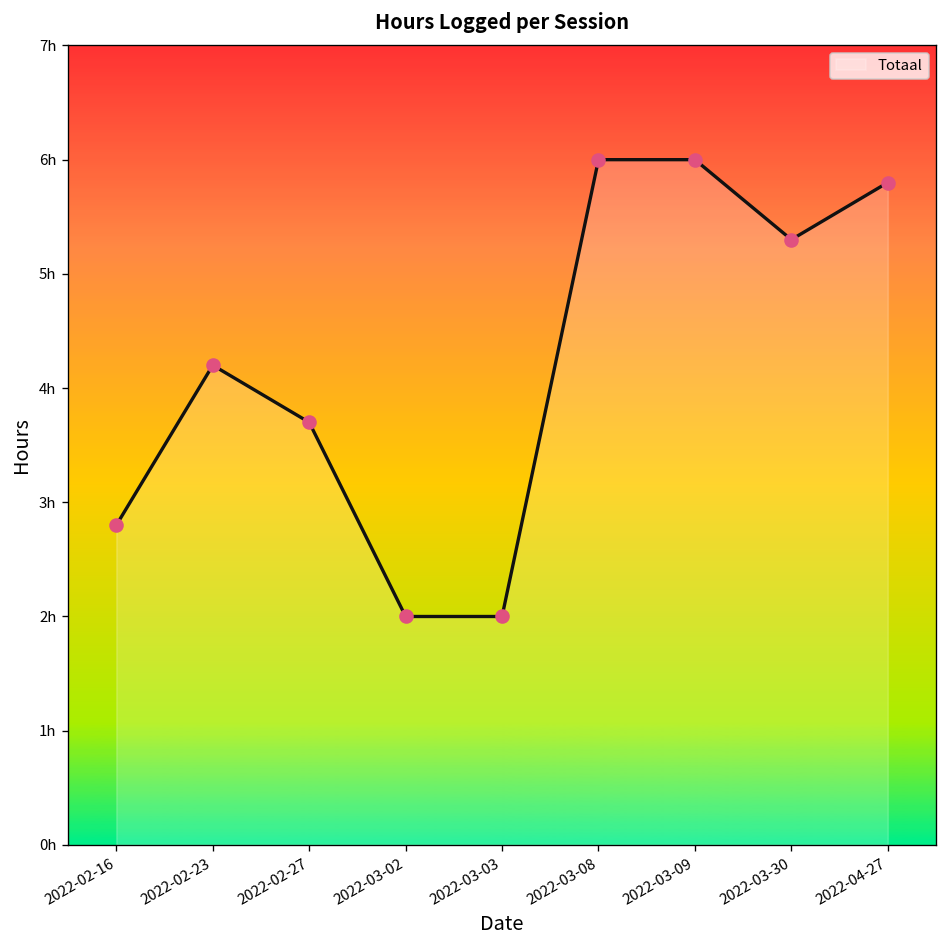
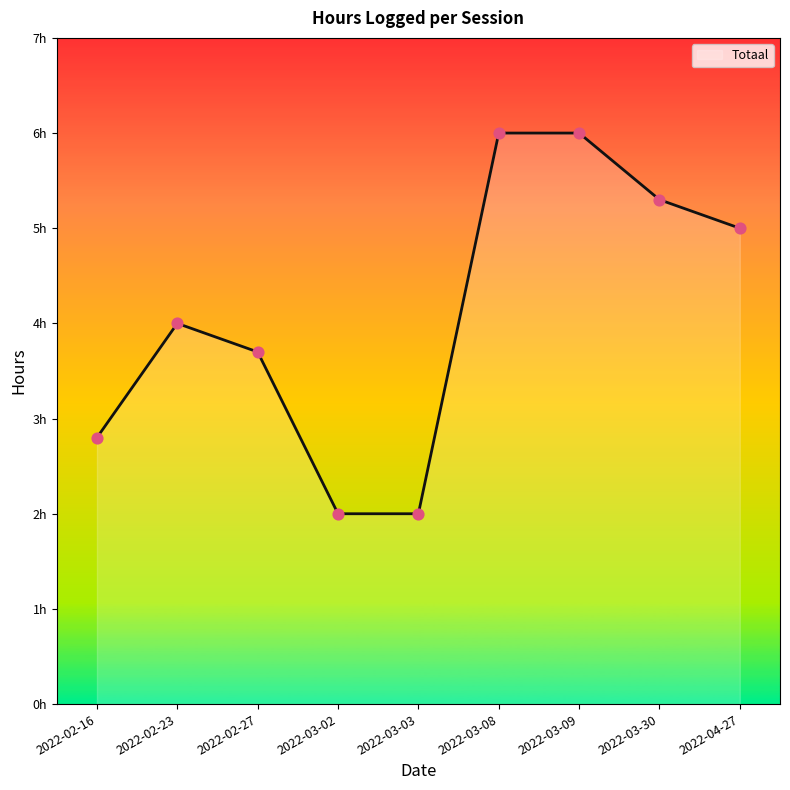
2022-02-23: 4.2h -> 4.0h
2022-04-27: 5.8h -> 5.0h
